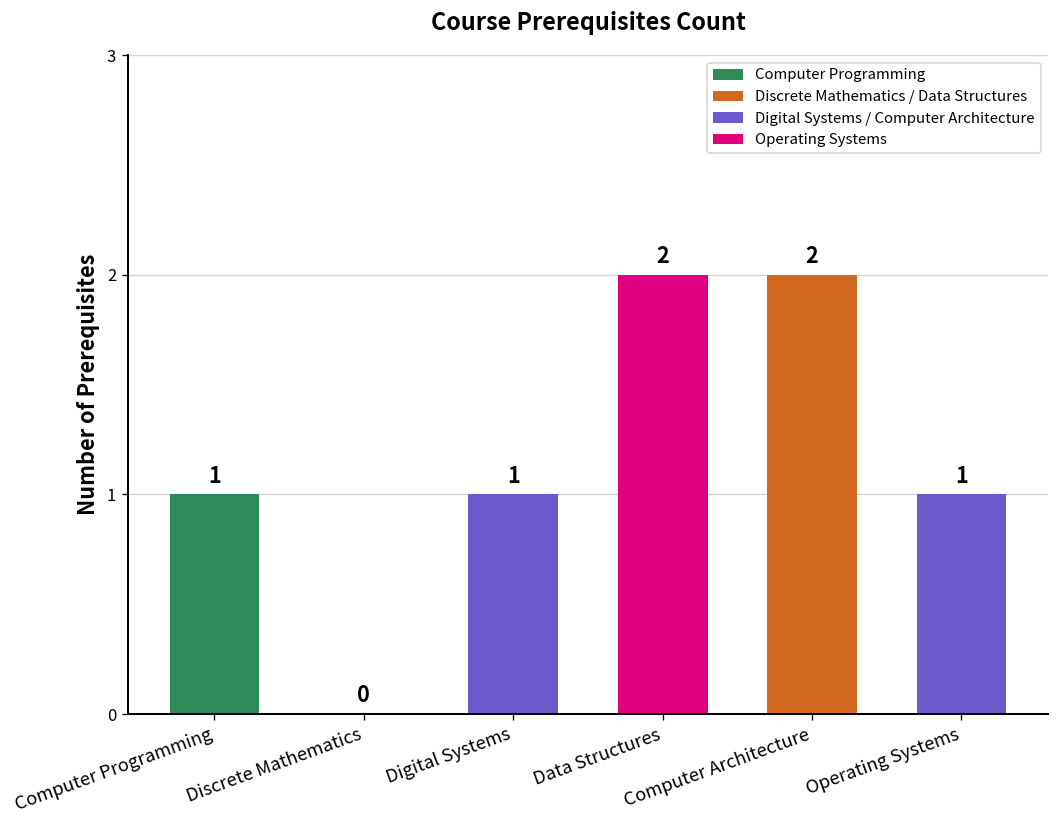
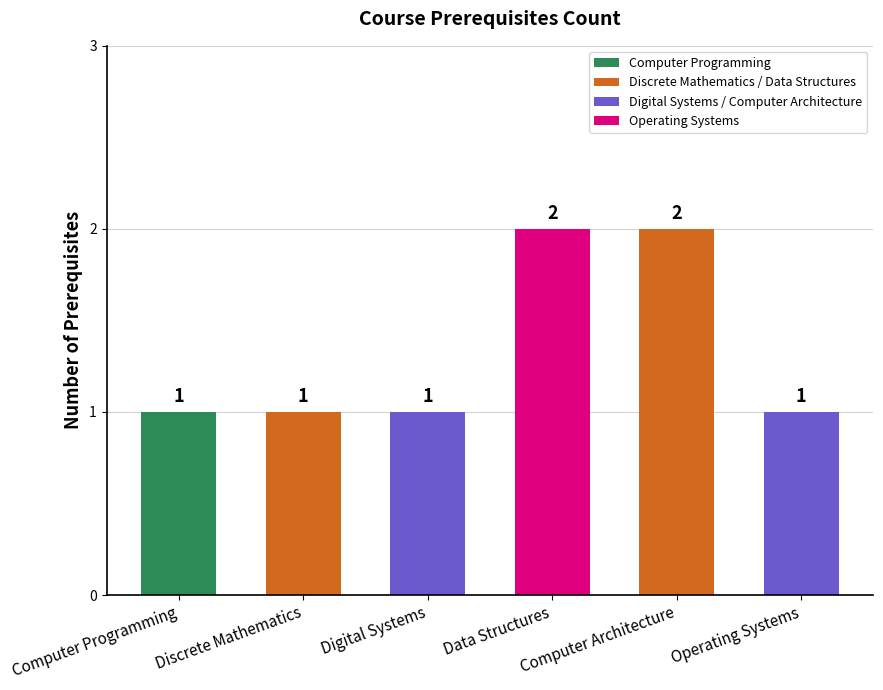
Discrete Mathematics: 0 -> 1
